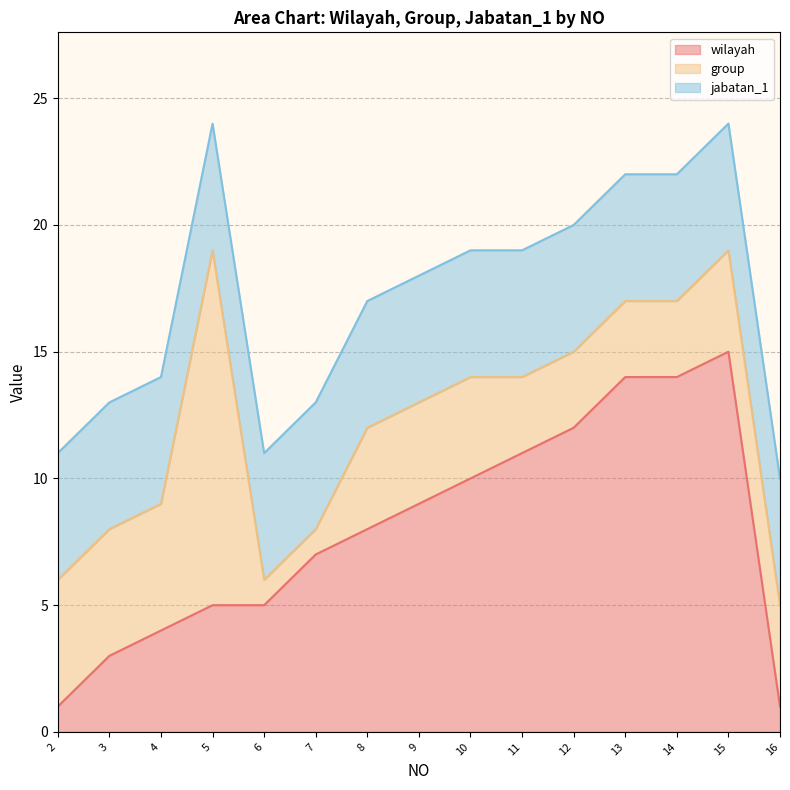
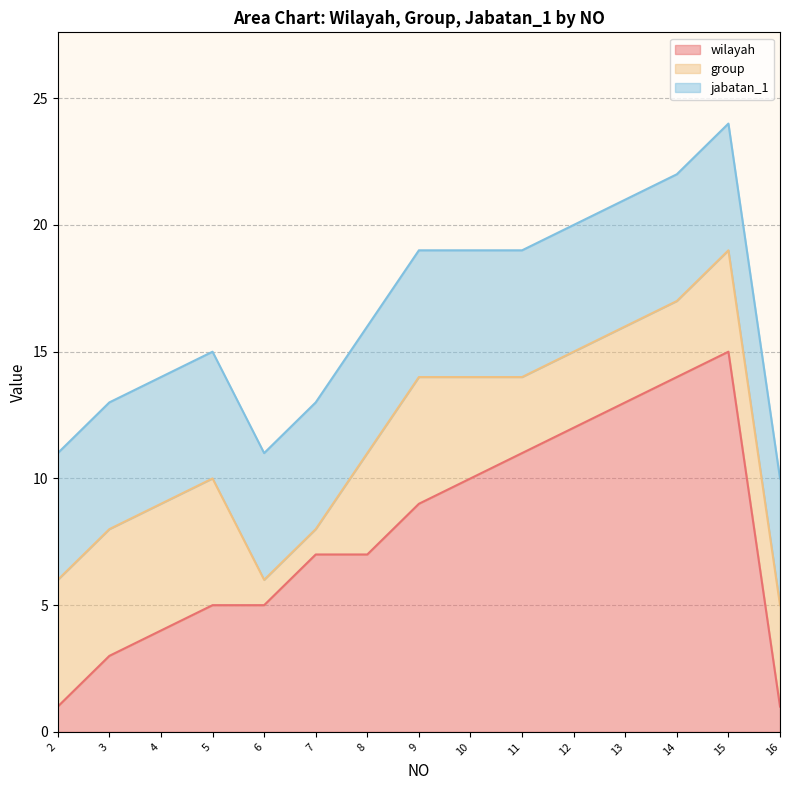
group, 5: 14 -> 5
wilayah, 8: 8 -> 7
group, 9: 4 -> 5
wilayah, 13: 14 -> 13
